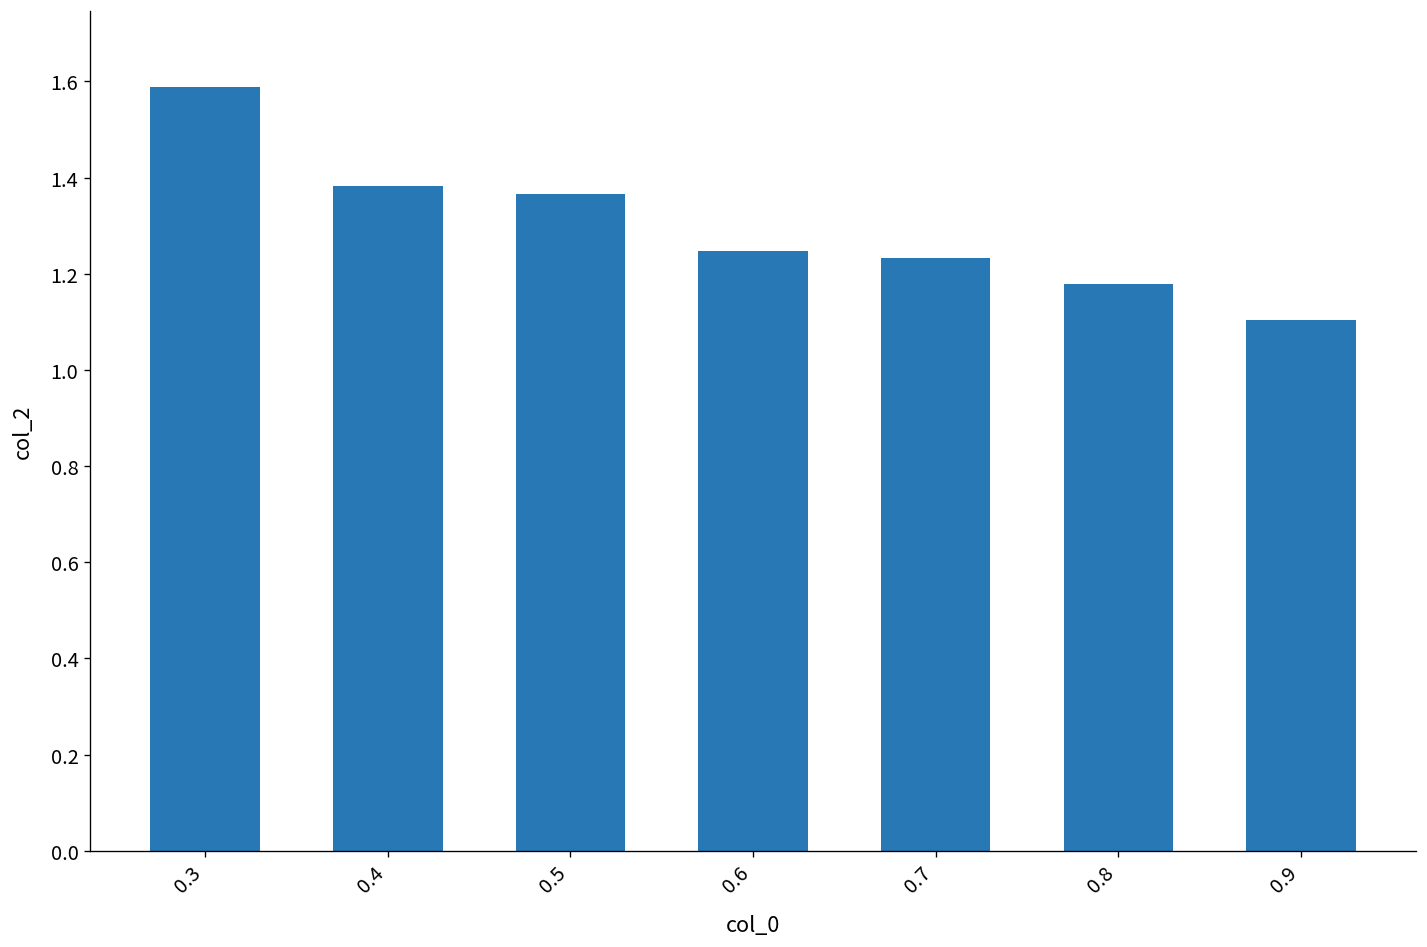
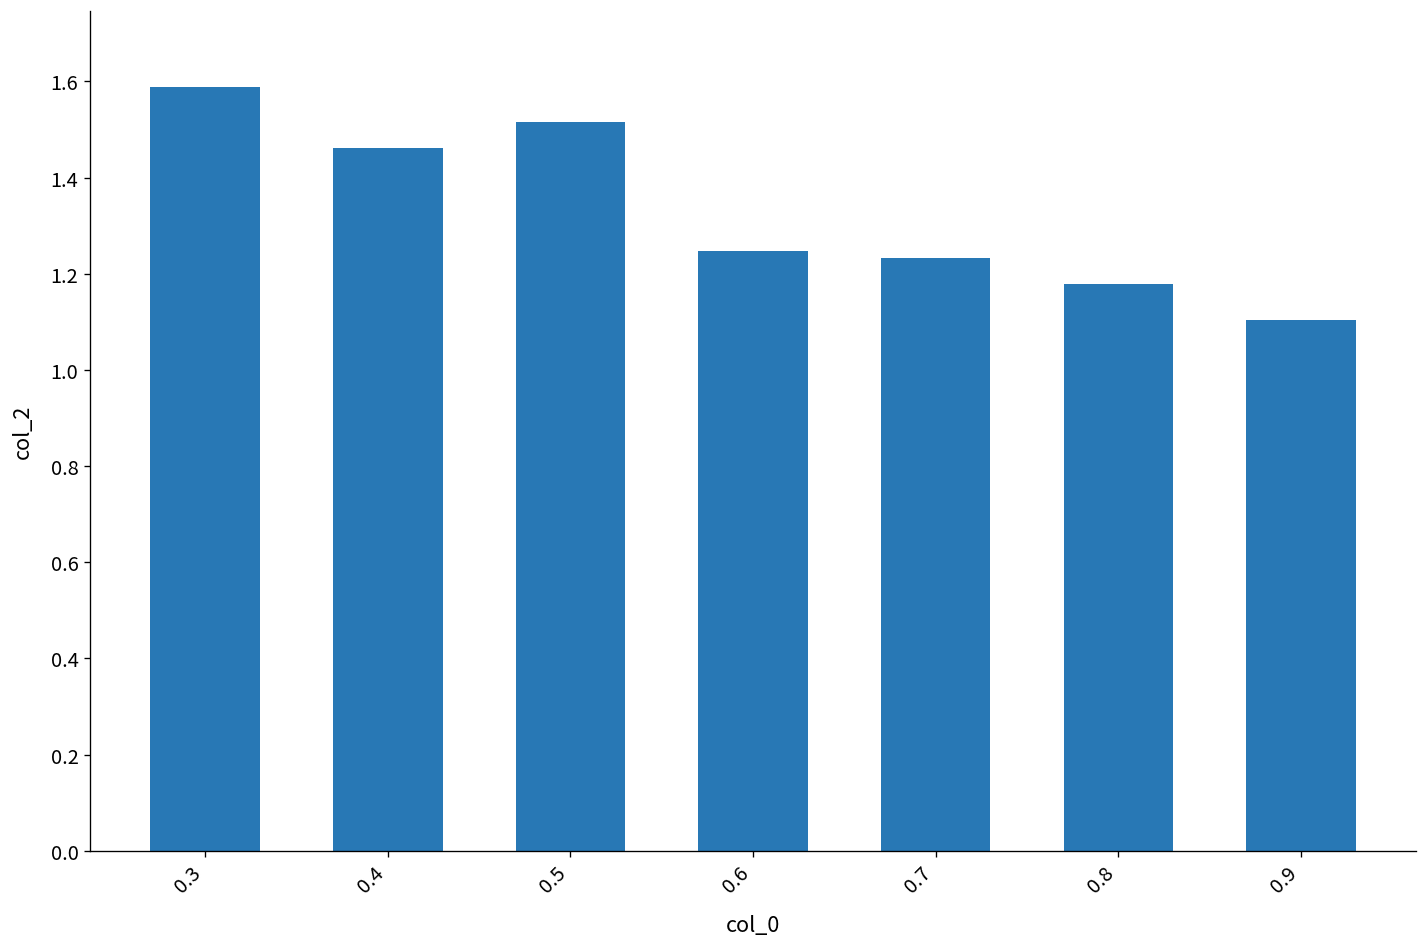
0.4: 1.38 -> 1.46
0.5: 1.37 -> 1.52
